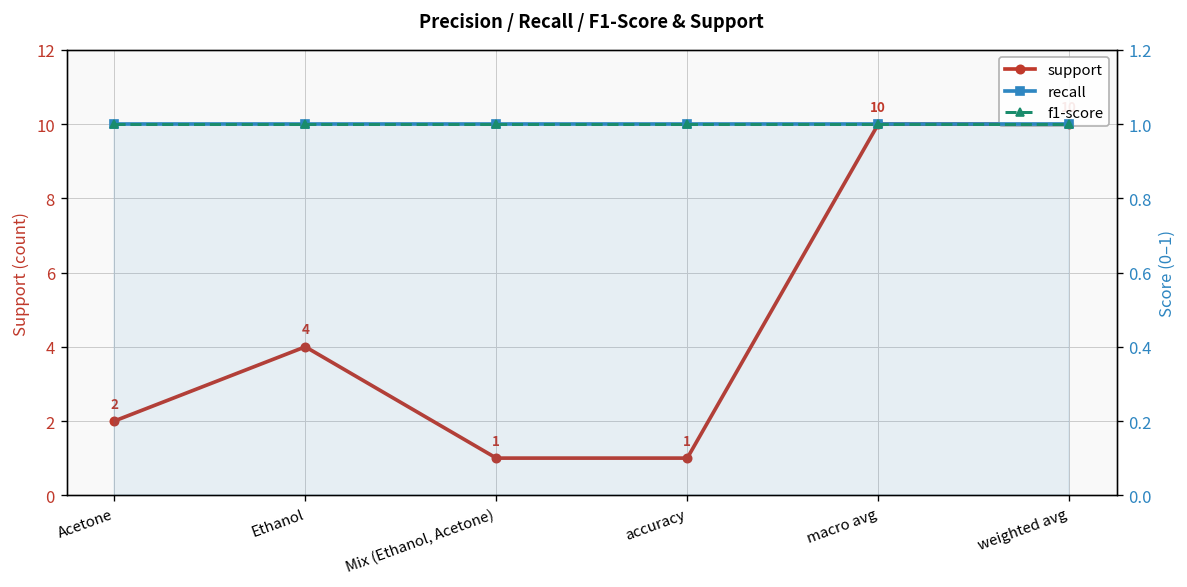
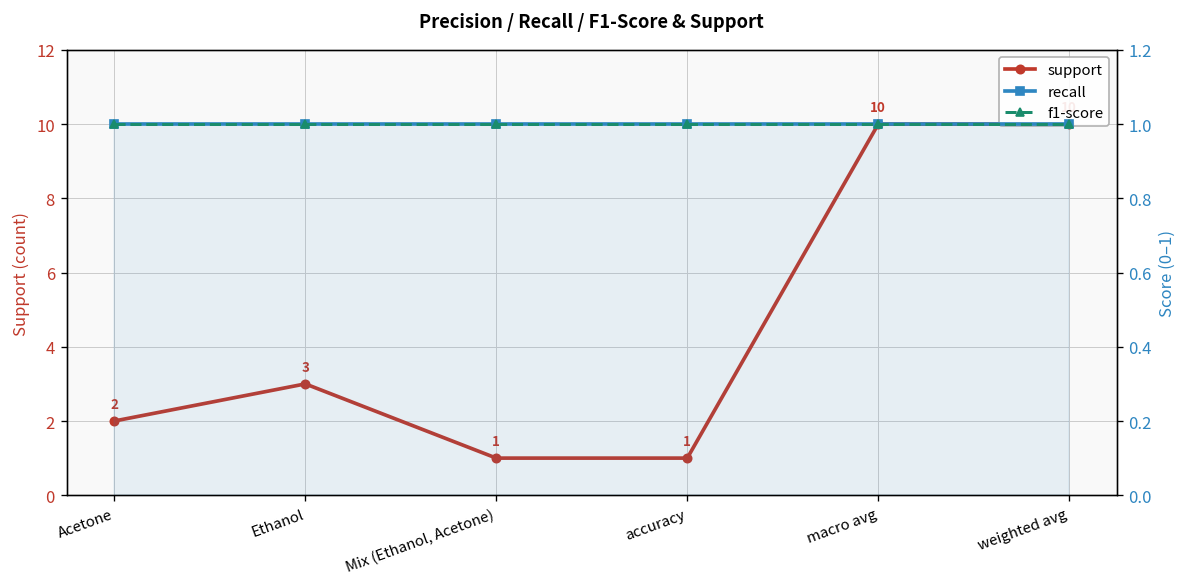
support, Ethanol: 4 -> 3
